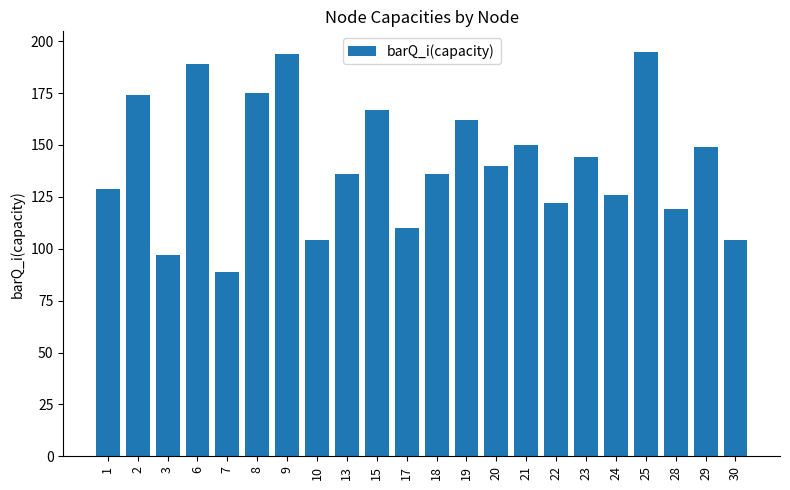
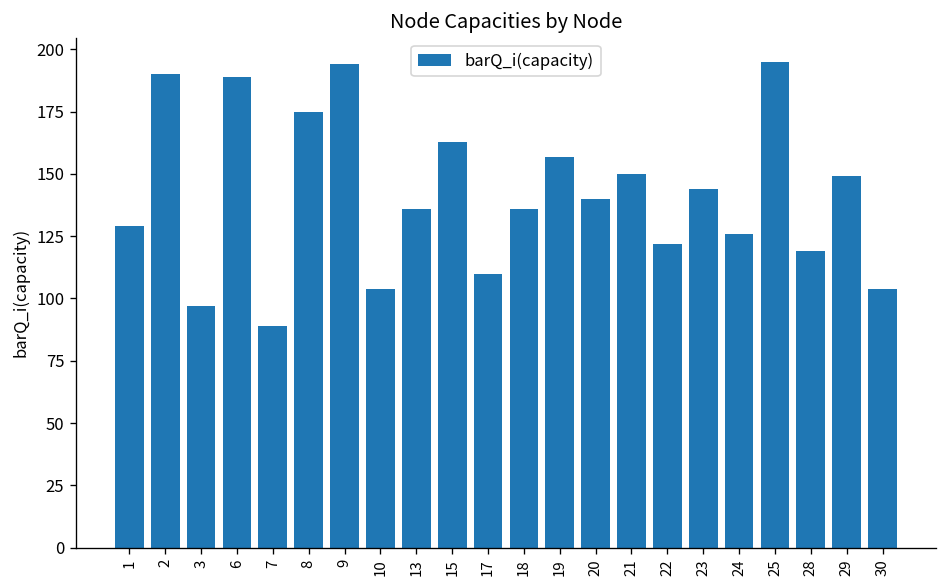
2: 174 -> 190
15: 167 -> 163
19: 162 -> 157
